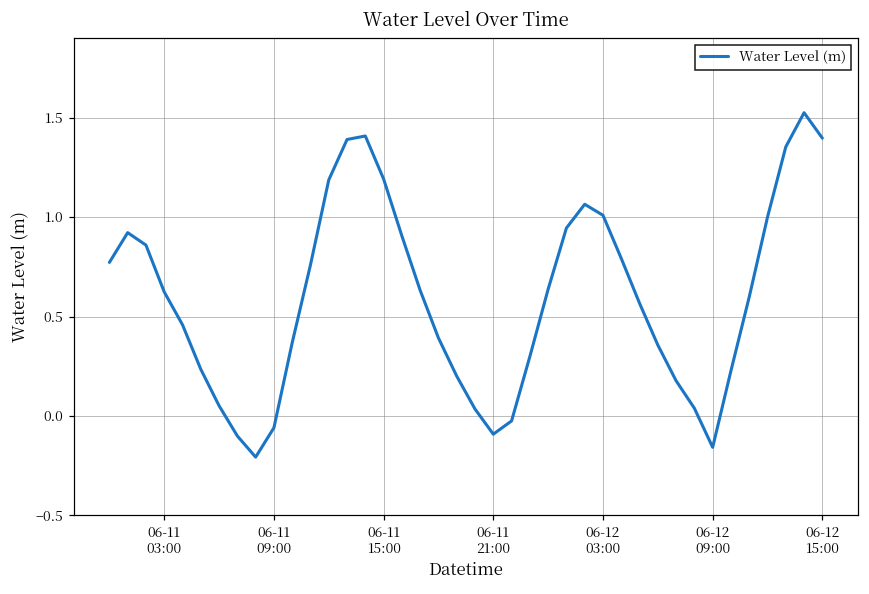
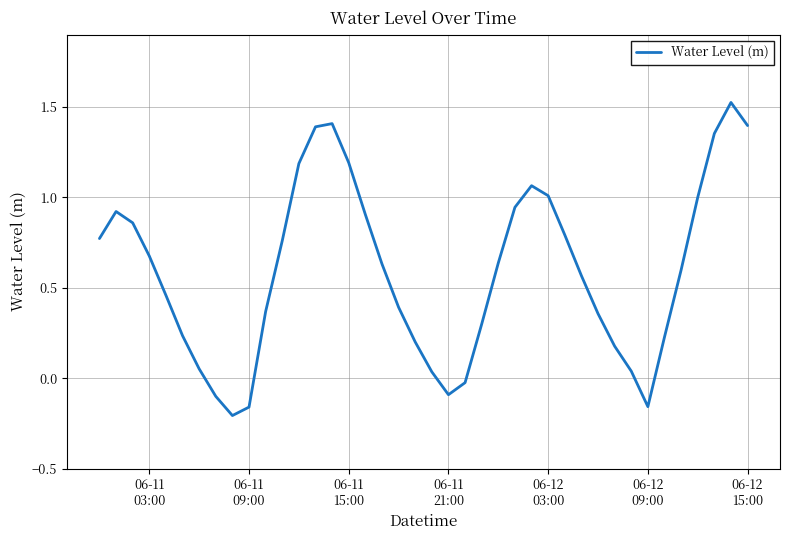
06-11 03:00: 0.62 -> 0.68
06-11 09:00: -0.06 -> -0.16
